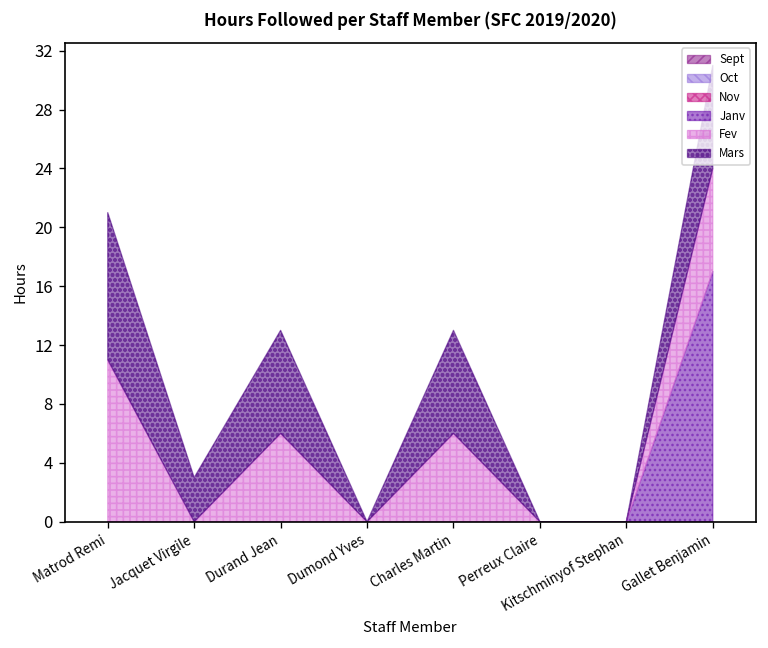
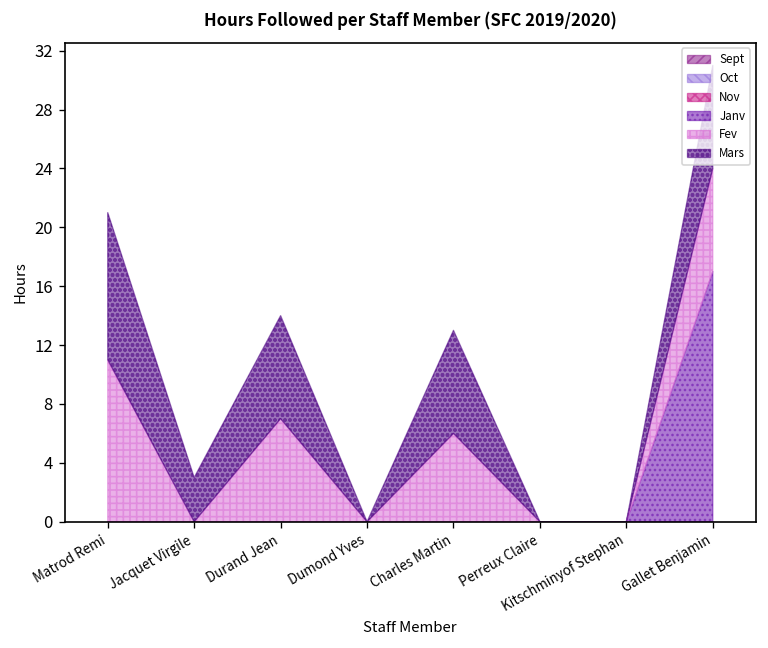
Fev, Durand Jean: 6 -> 7
